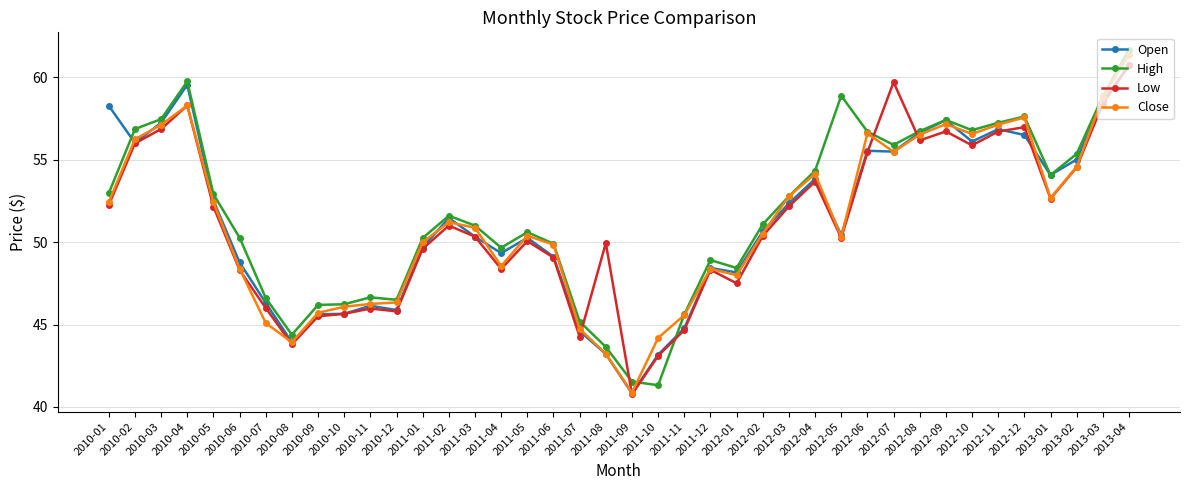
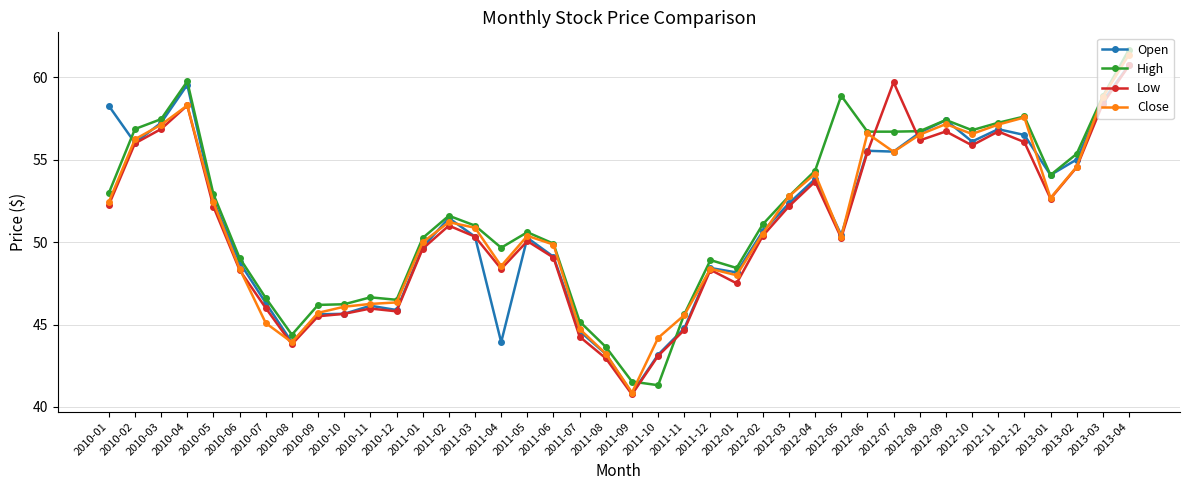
High, 2010-06: 50.3 -> 49.0
Open, 2011-04: 49.3 -> 43.9
Low, 2011-08: 49.9 -> 43.0
High, 2012-07: 55.9 -> 56.7
Low, 2012-12: 57.0 -> 56.1
